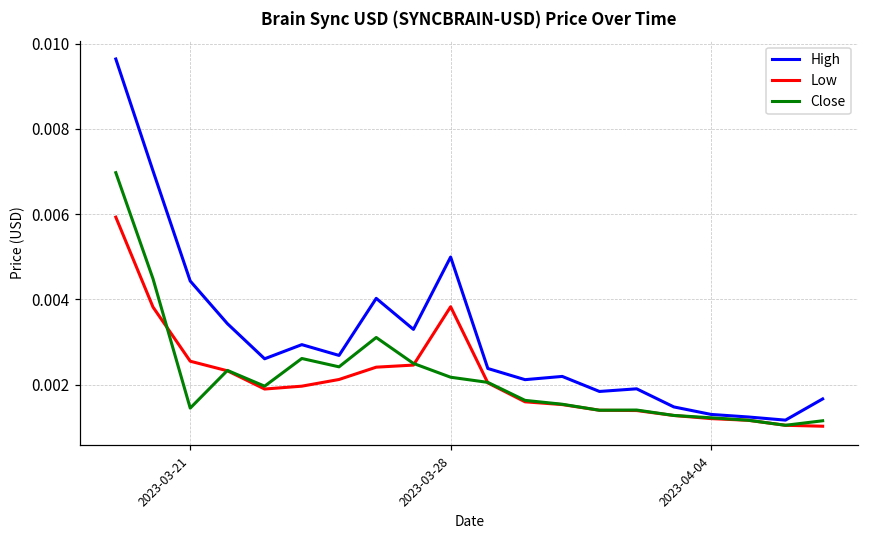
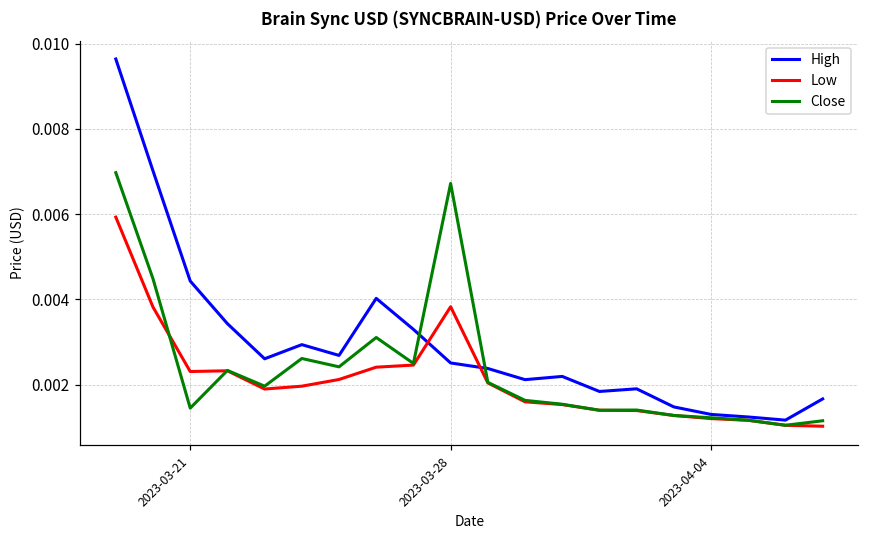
Low, 2023-03-21: 0.0025 -> 0.0023
High, 2023-03-28: 0.0050 -> 0.0025
Close, 2023-03-28: 0.0022 -> 0.0067
